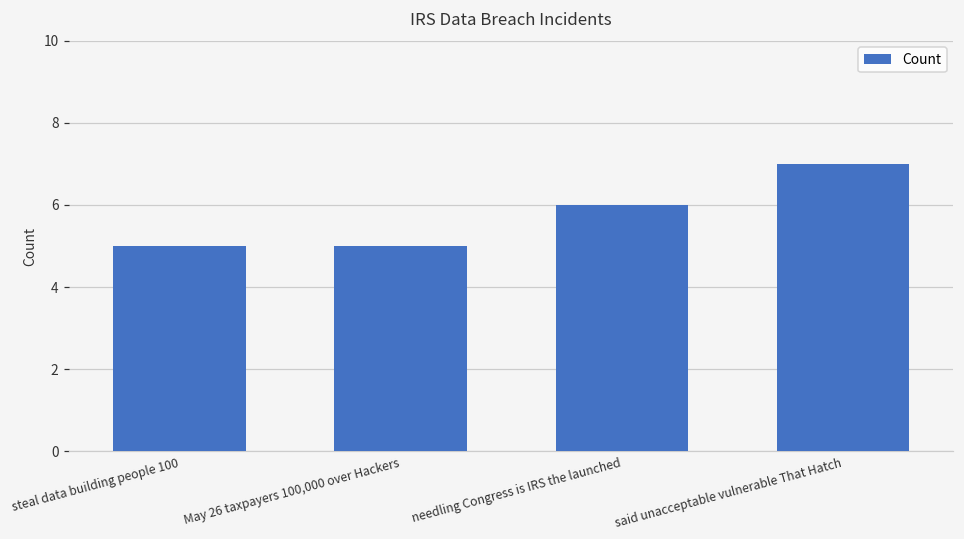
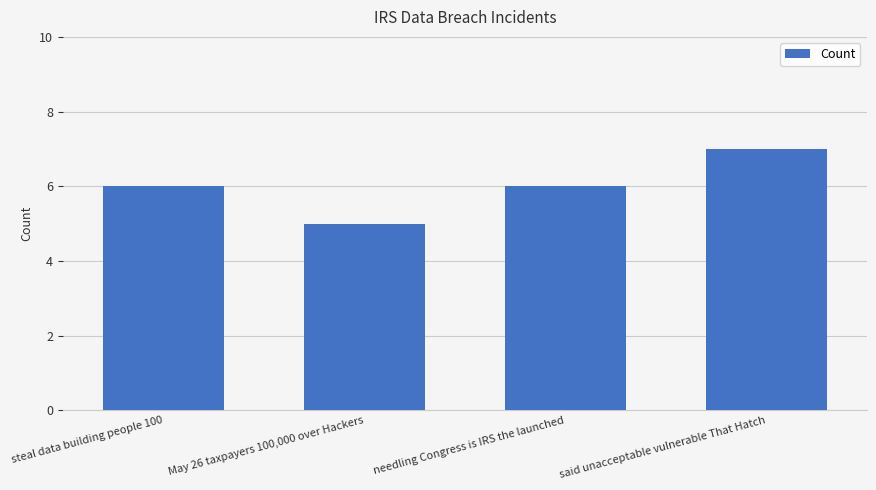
steal data building people 100: 5 -> 6
